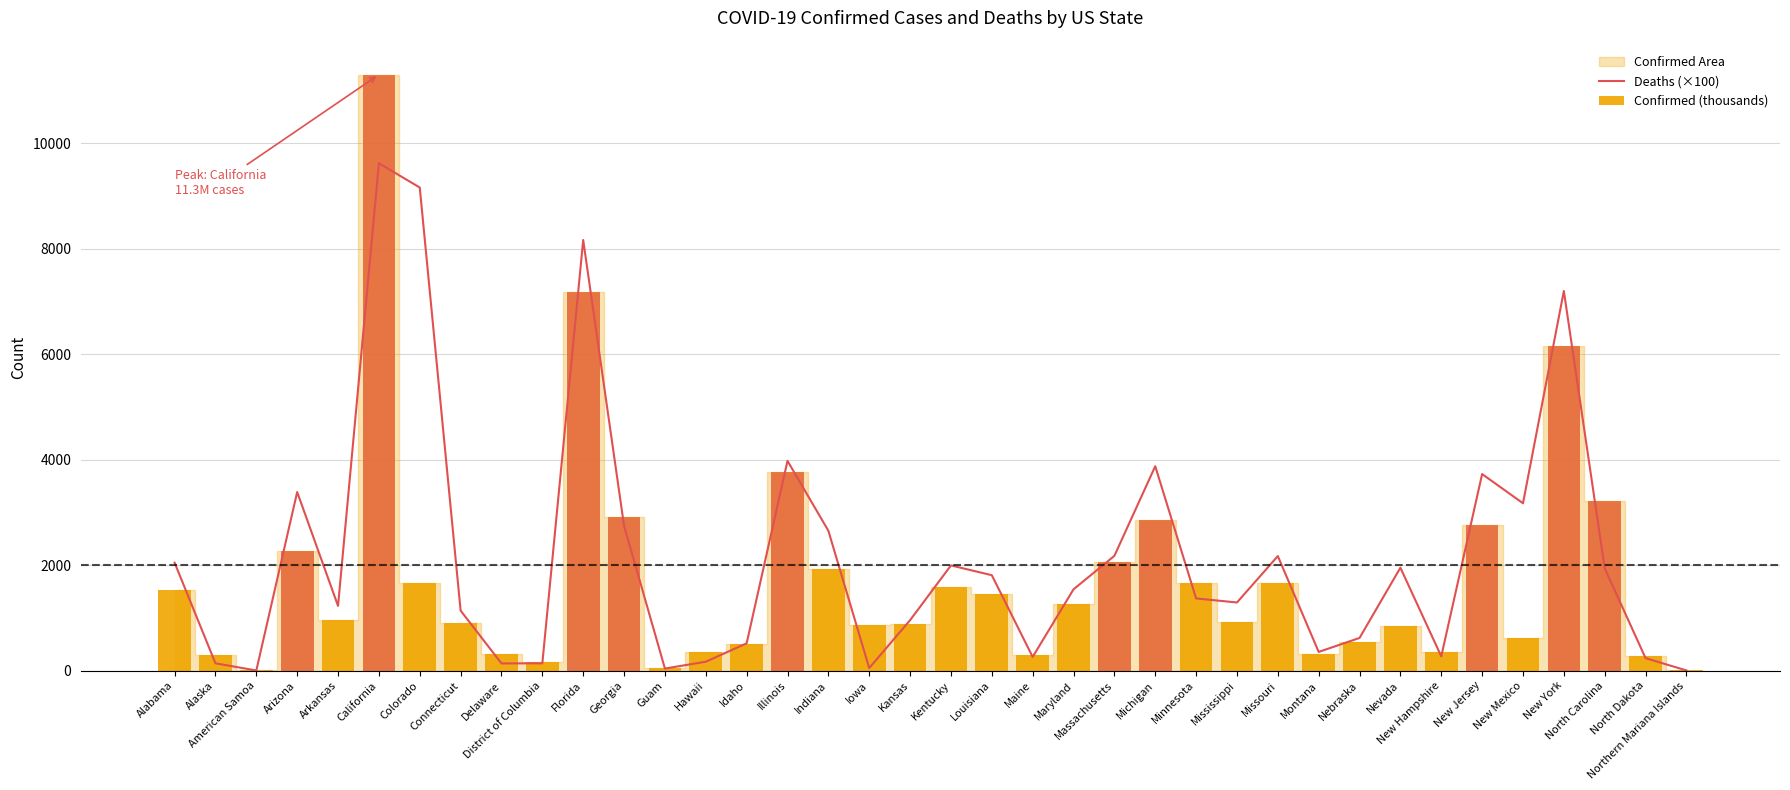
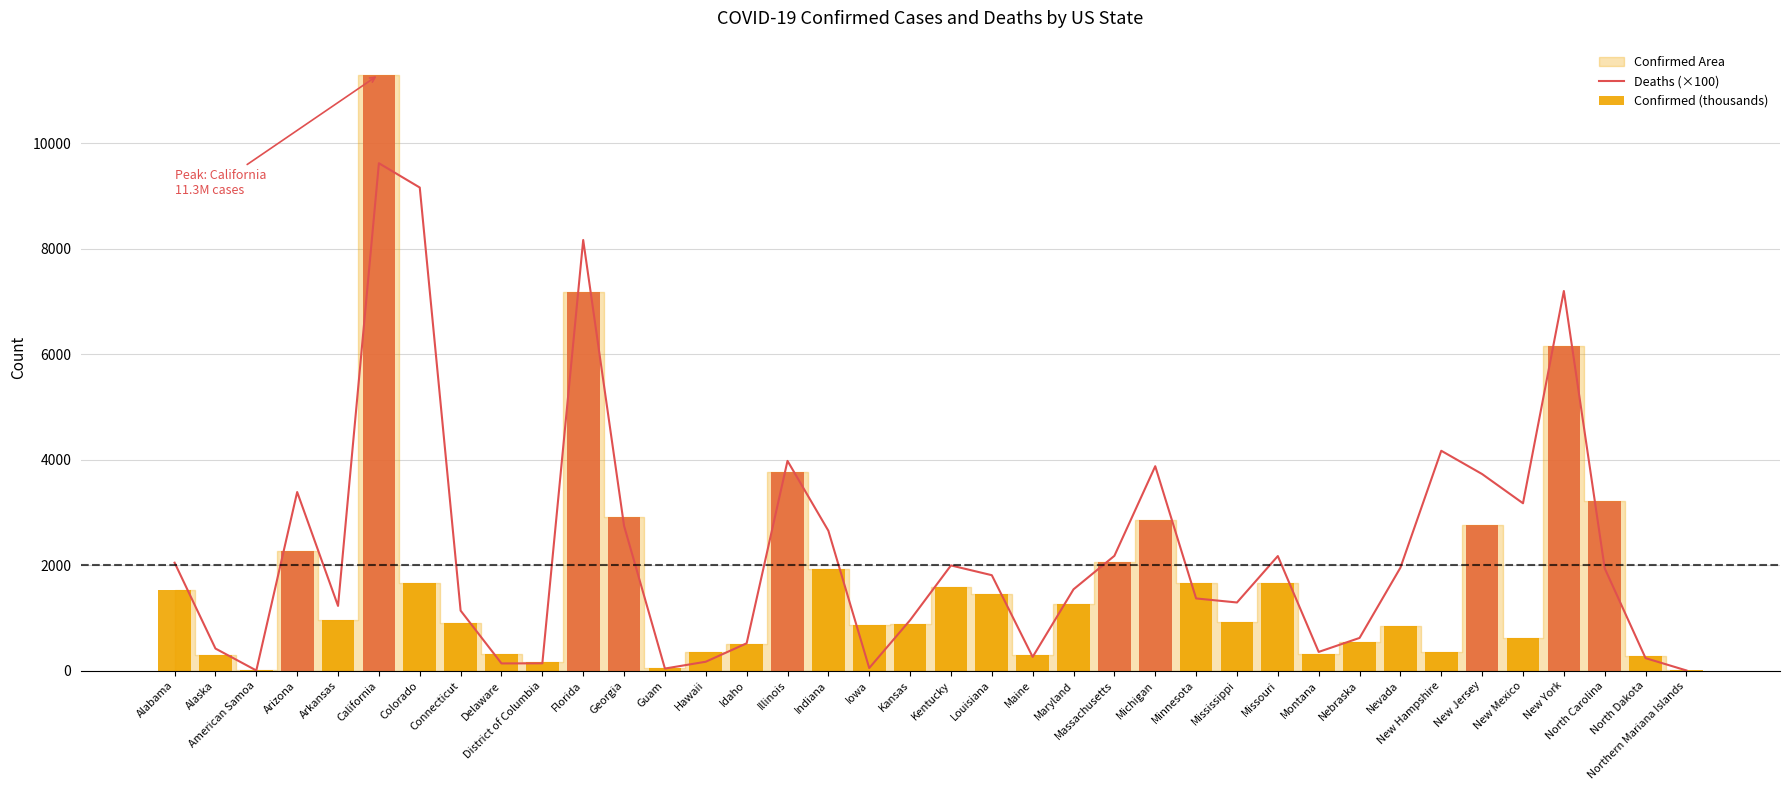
Deaths (×100), Alaska: 100 -> 400
Deaths (×100), New Hampshire: 300 -> 4200
